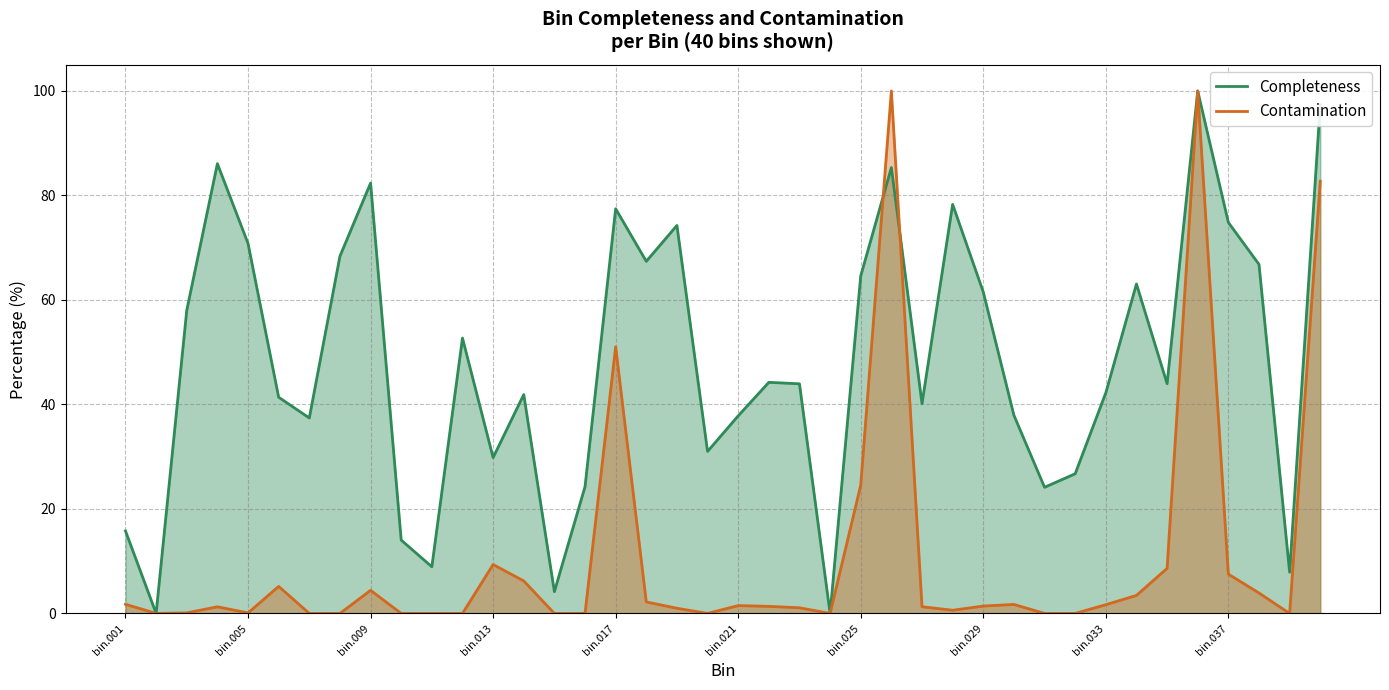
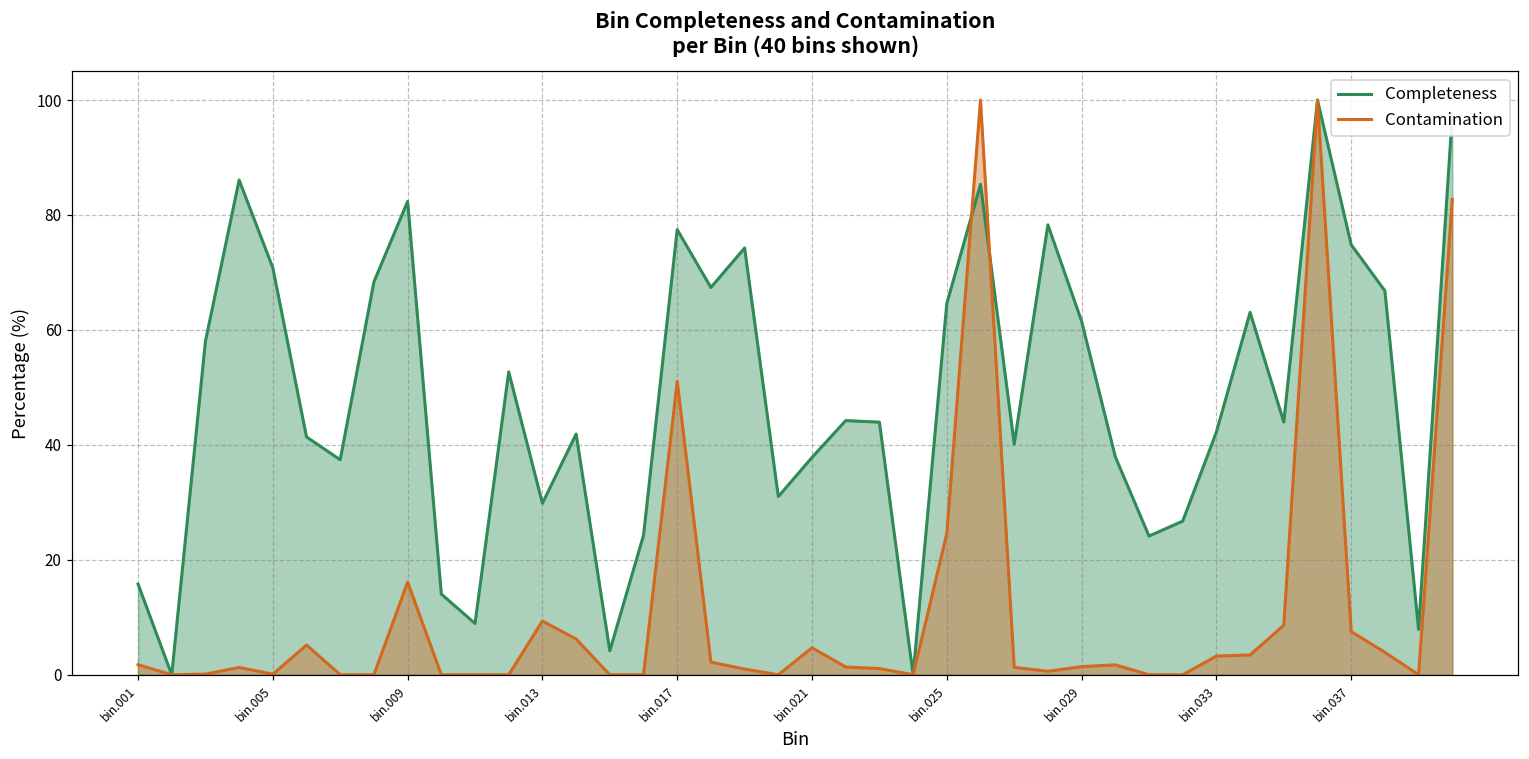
Contamination, bin.009: 4 -> 16
Contamination, bin.021: 2 -> 5
Contamination, bin.033: 2 -> 3
